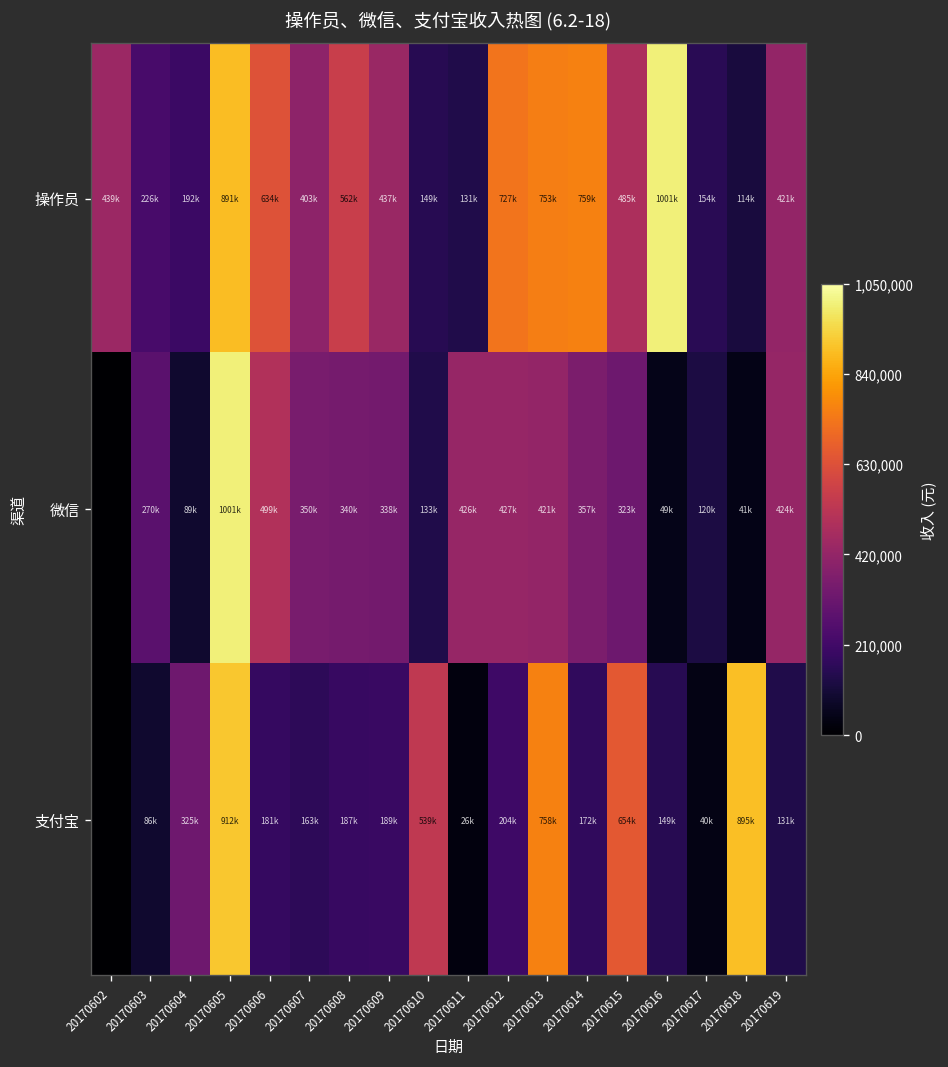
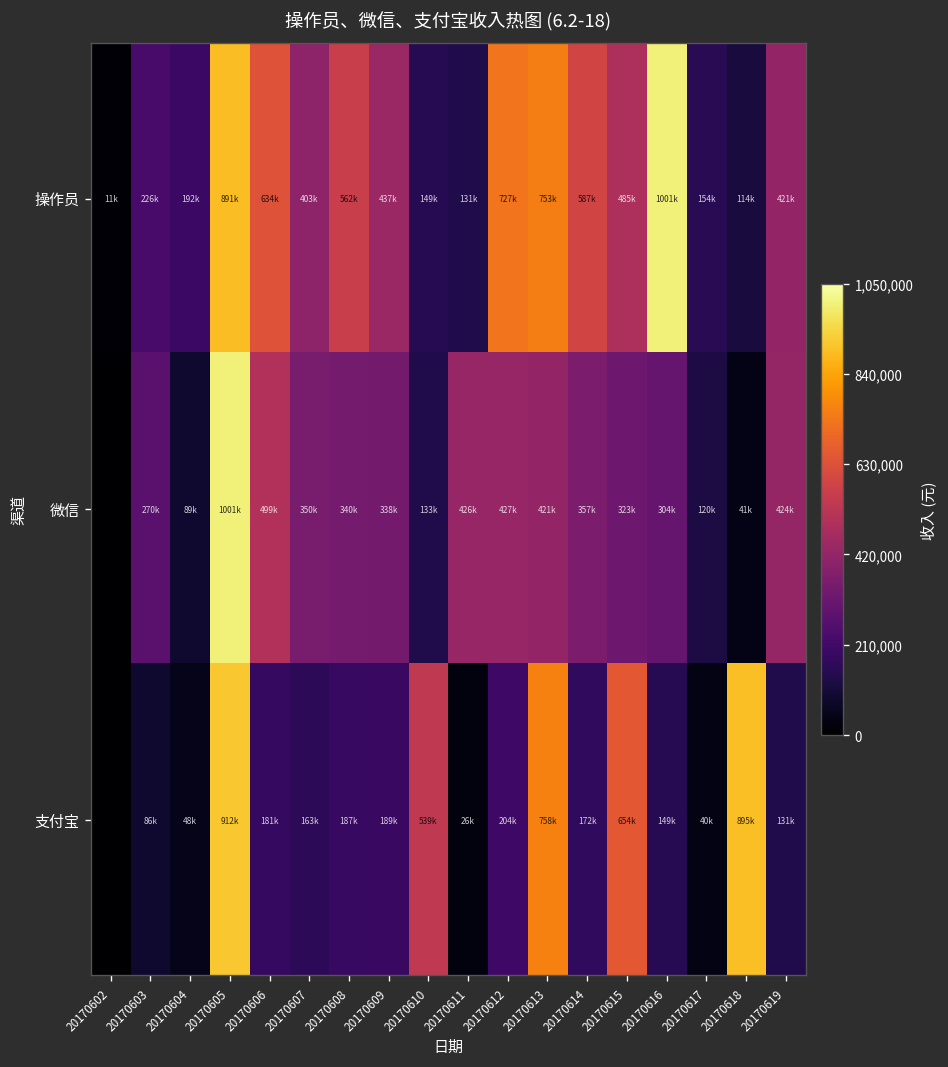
操作员, 20170602: 439k -> 11k
操作员, 20170614: 759k -> 587k
微信, 20170616: 49k -> 304k
支付宝, 20170604: 325k -> 48k
